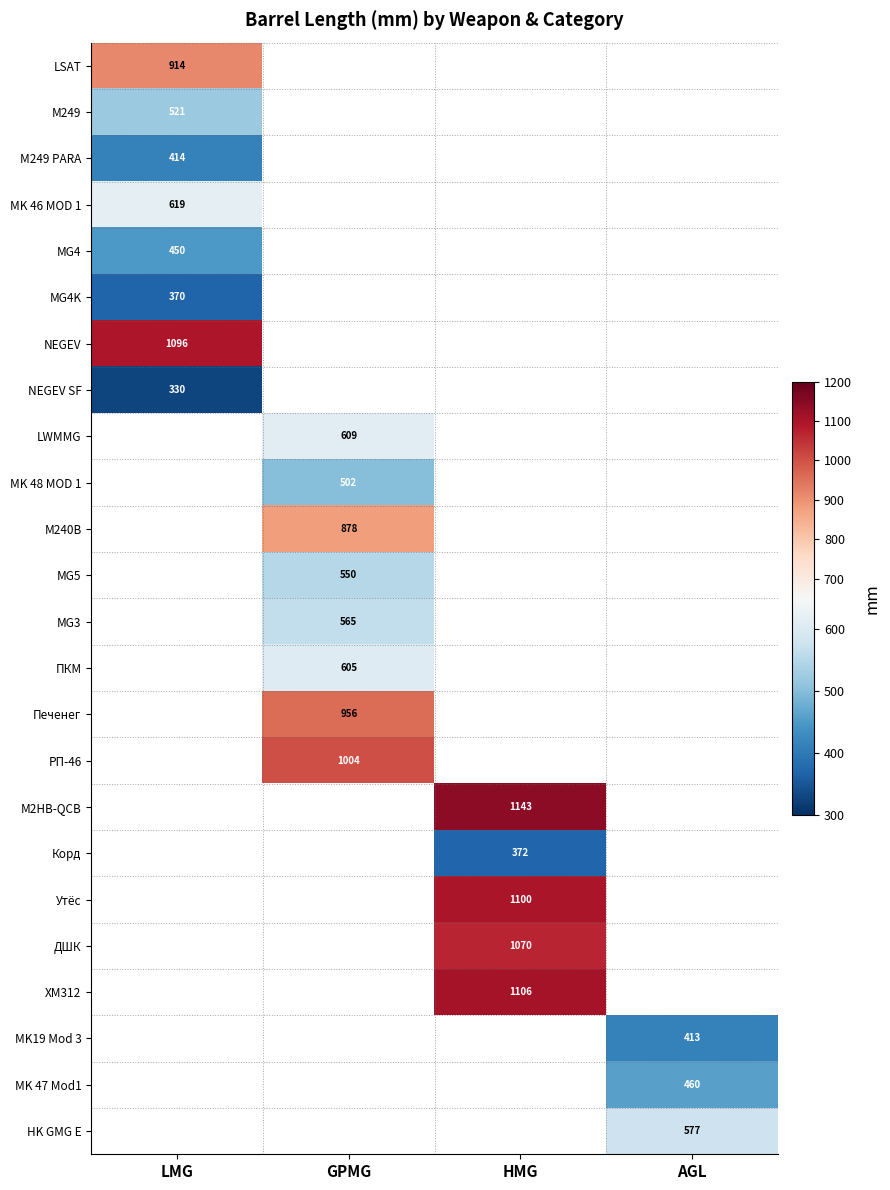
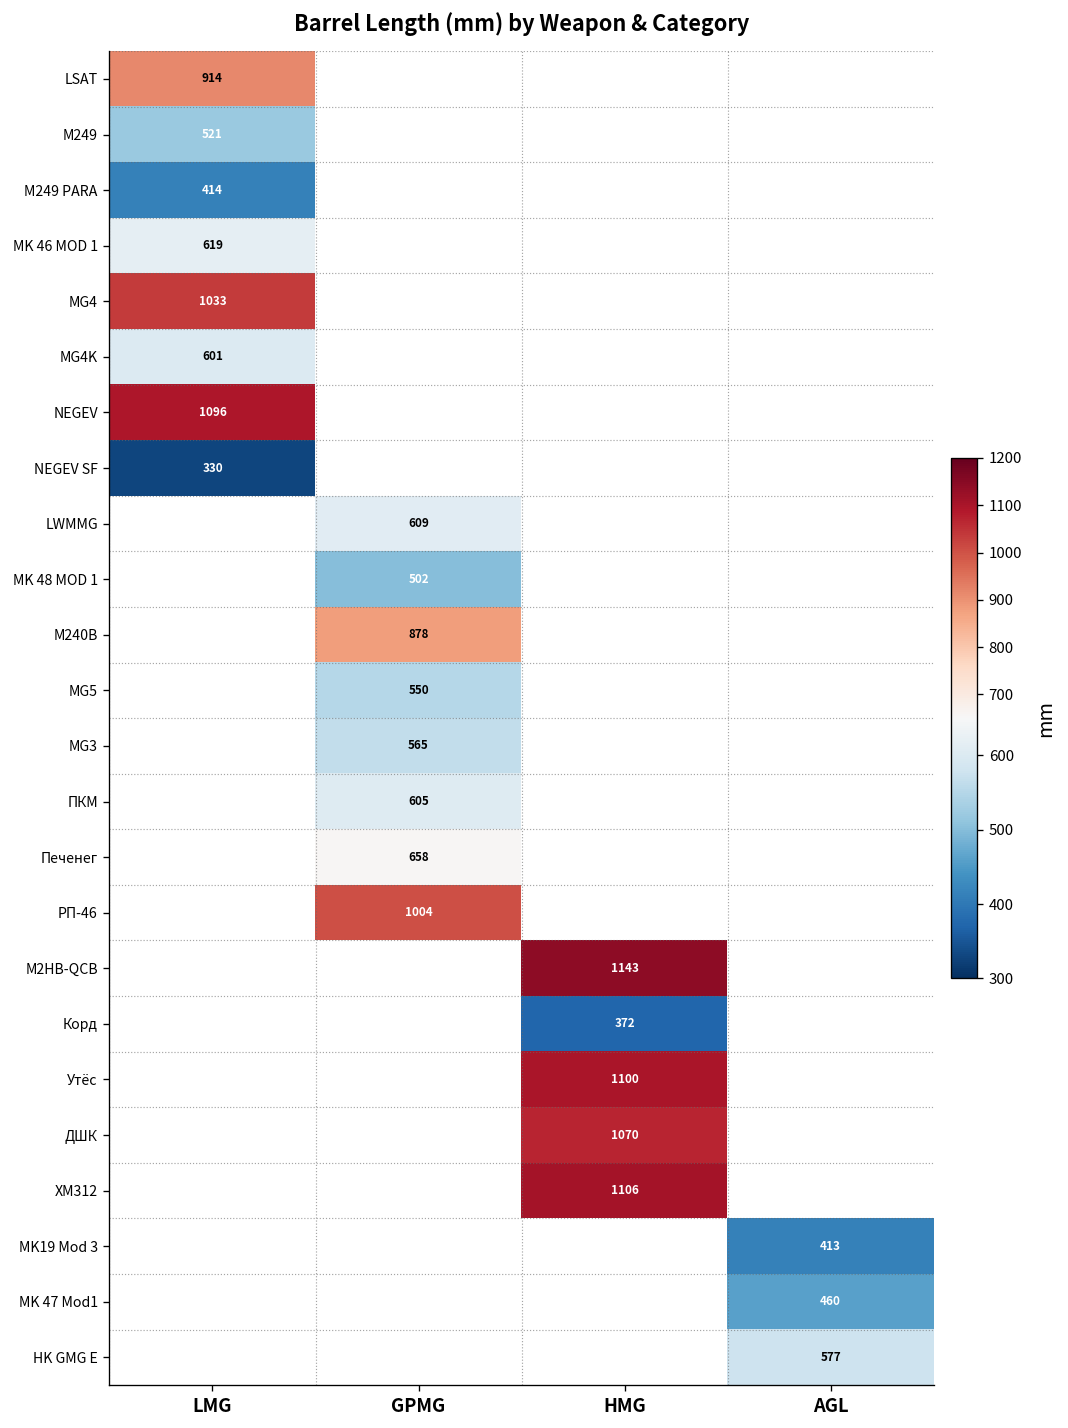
MG4, LMG: 450 -> 1033
MG4K, LMG: 370 -> 601
Печенег, GPMG: 956 -> 658
